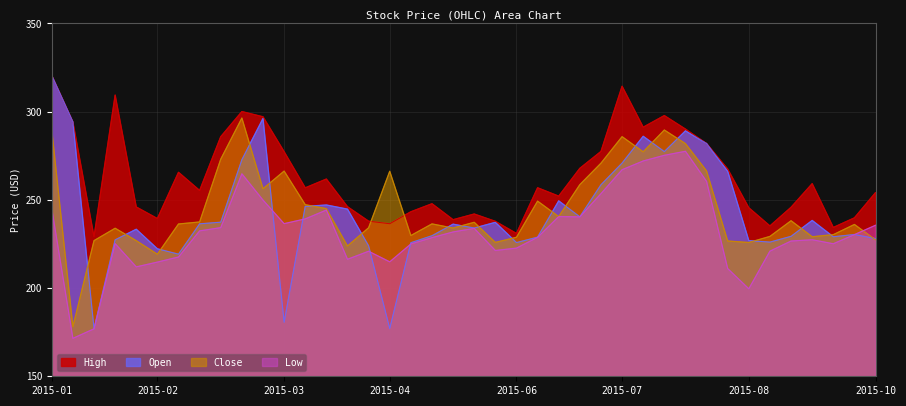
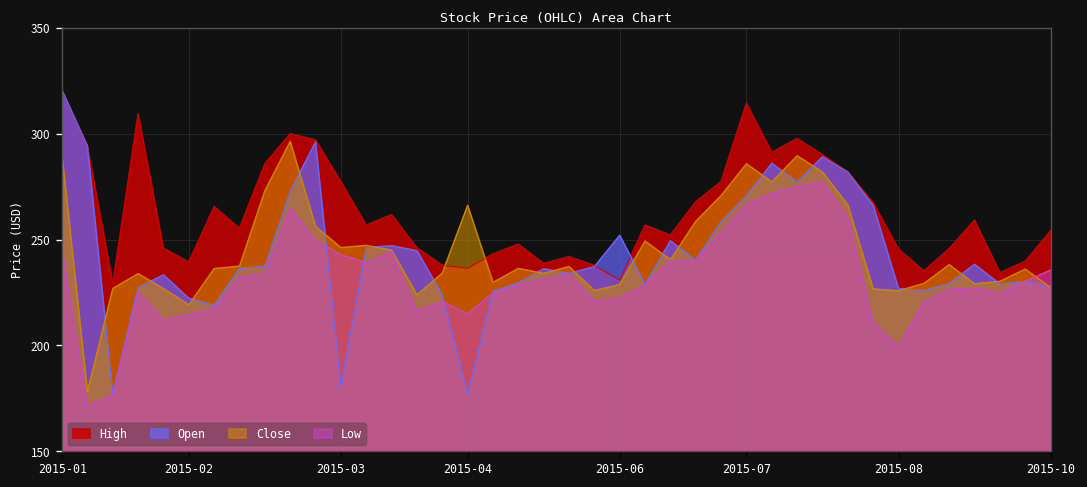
Close, 2015-03: 266 -> 246
Low, 2015-03: 237 -> 243
Open, 2015-06: 226 -> 252
